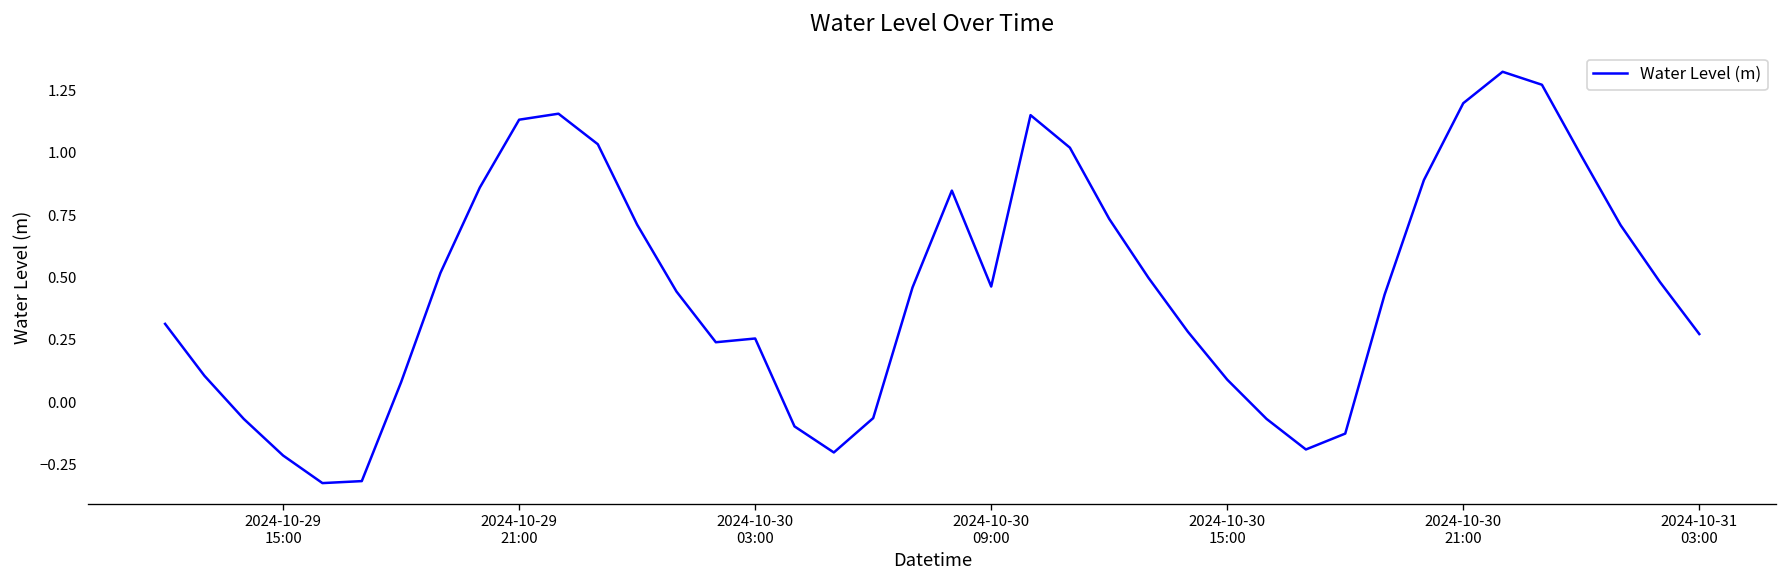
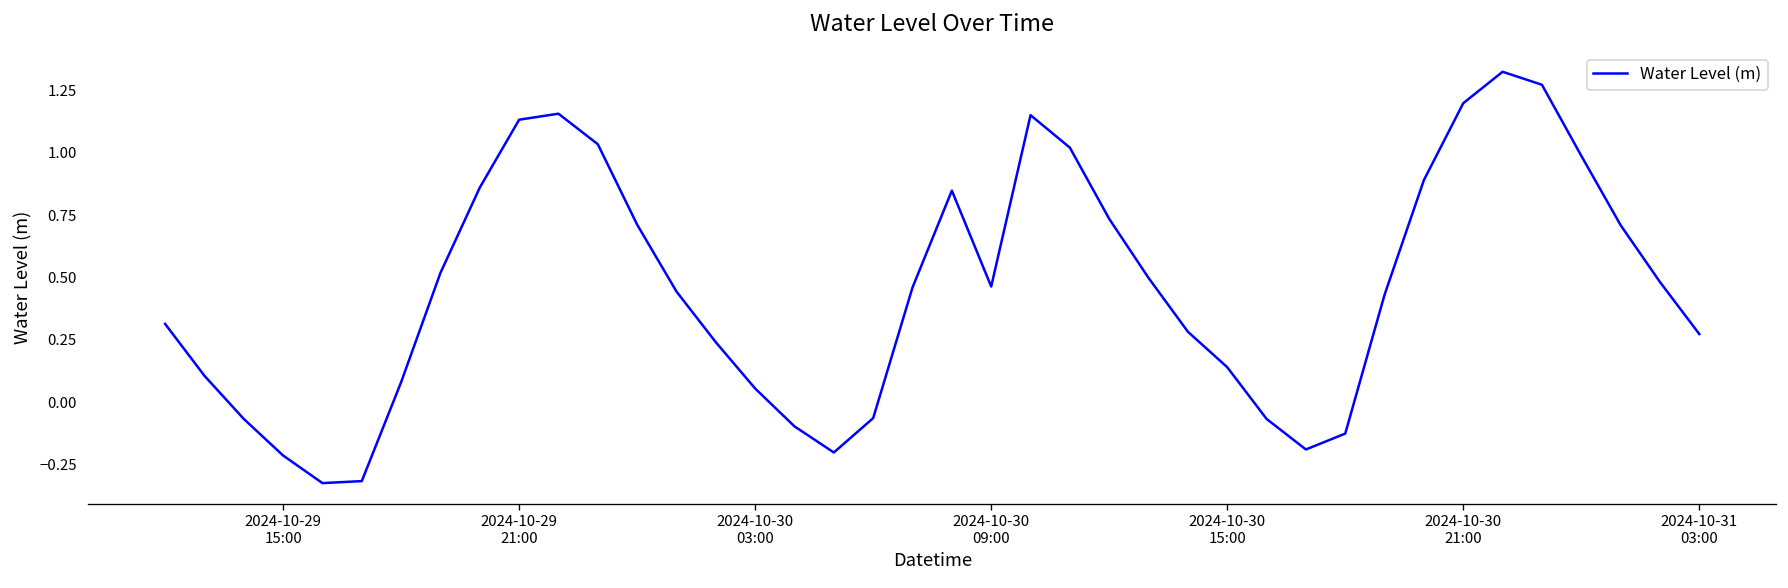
2024-10-30 03:00: 0.25 -> 0.05
2024-10-30 15:00: 0.09 -> 0.14
